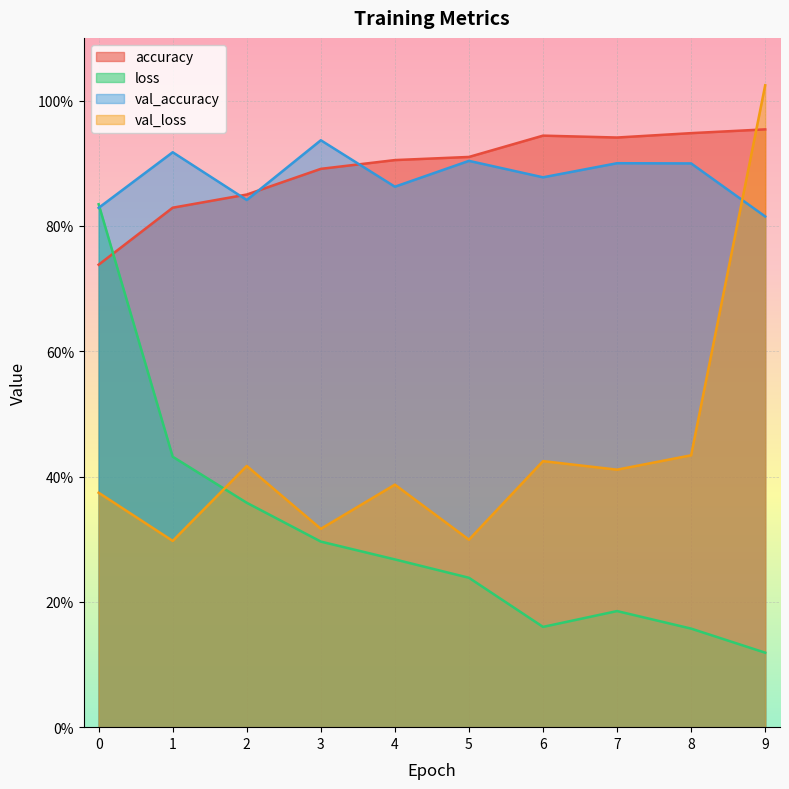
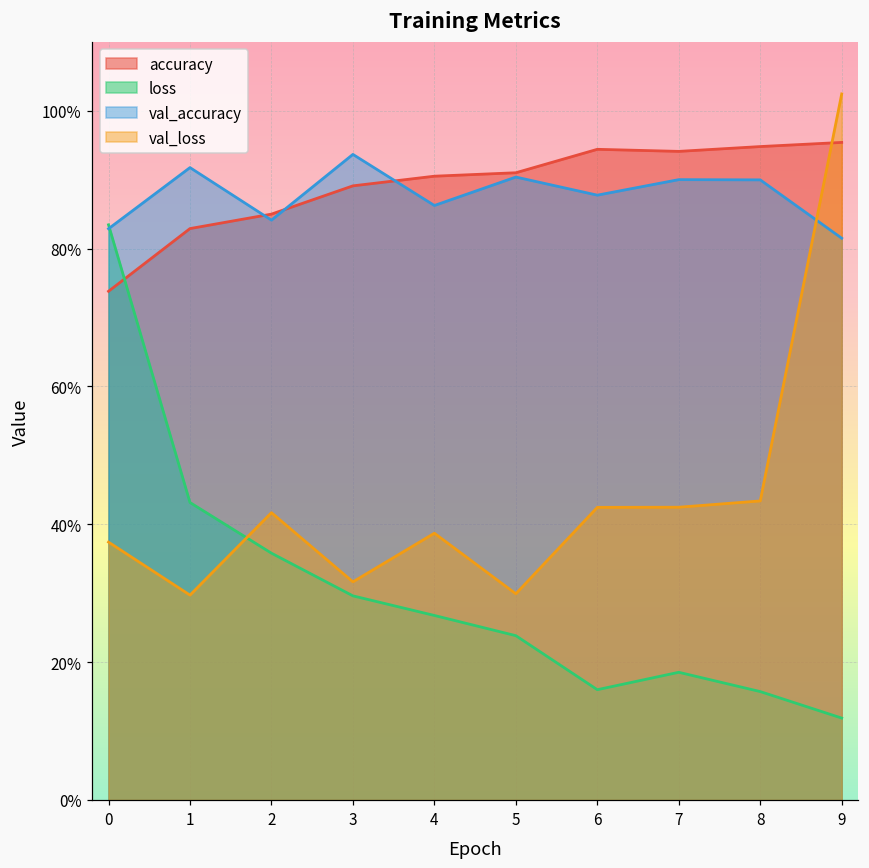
val_loss, 7: 41% -> 42%
